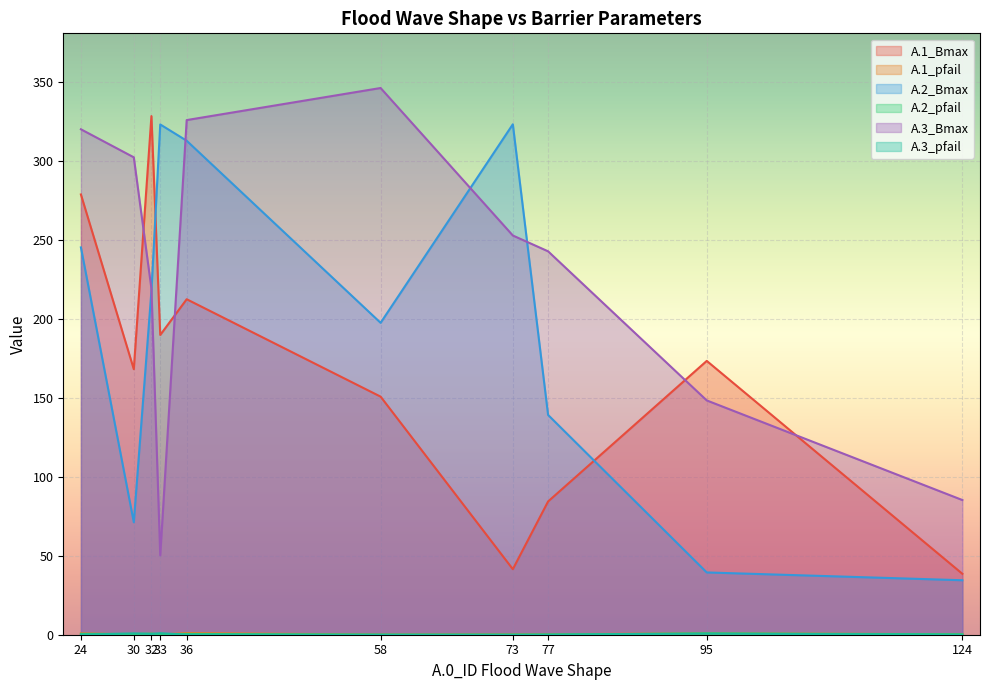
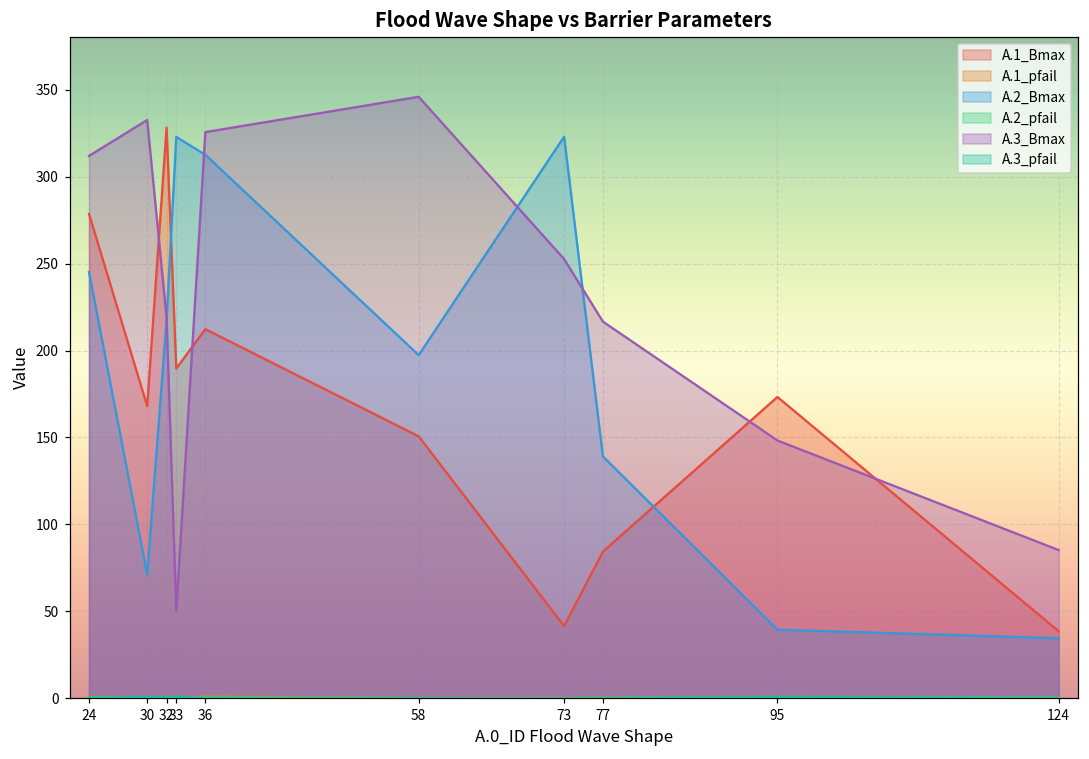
A.3_Bmax, 24: 320 -> 312
A.3_Bmax, 30: 302 -> 333
A.3_Bmax, 77: 243 -> 217
